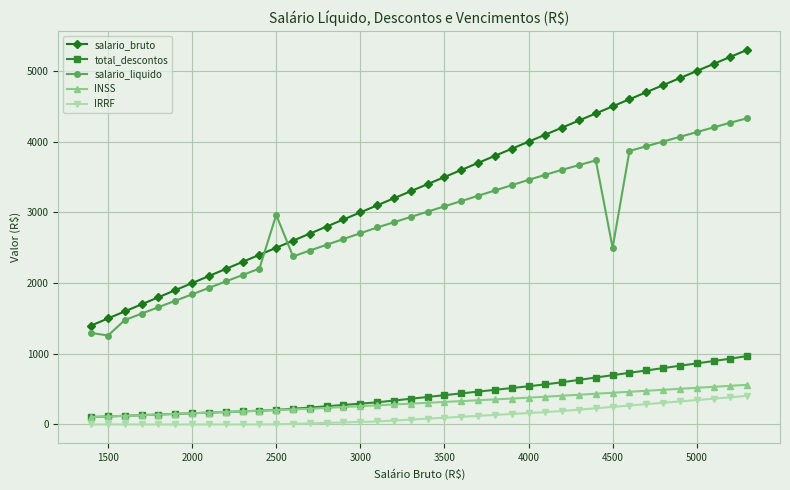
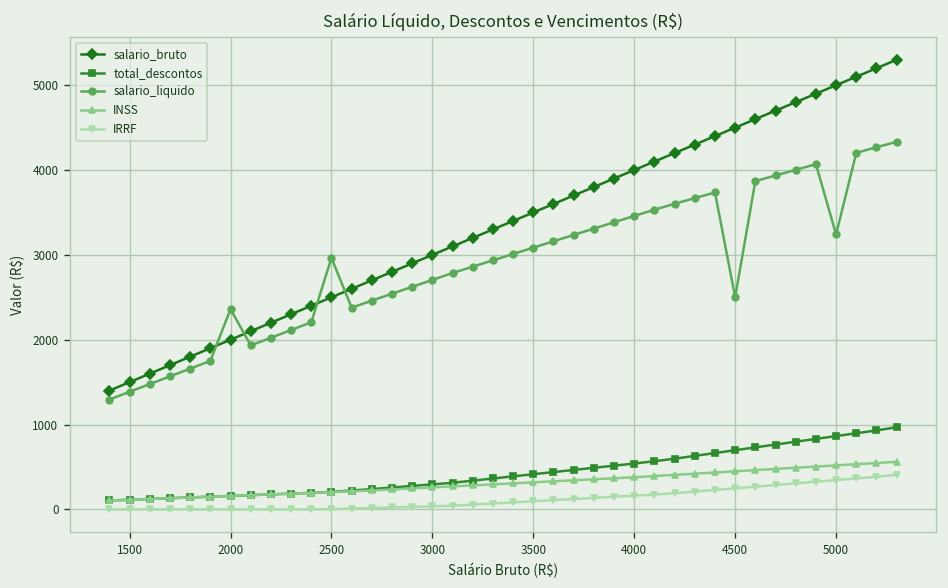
salario_liquido, 1500: 1300 -> 1400
salario_liquido, 2000: 1800 -> 2400
salario_liquido, 5000: 4100 -> 3200
